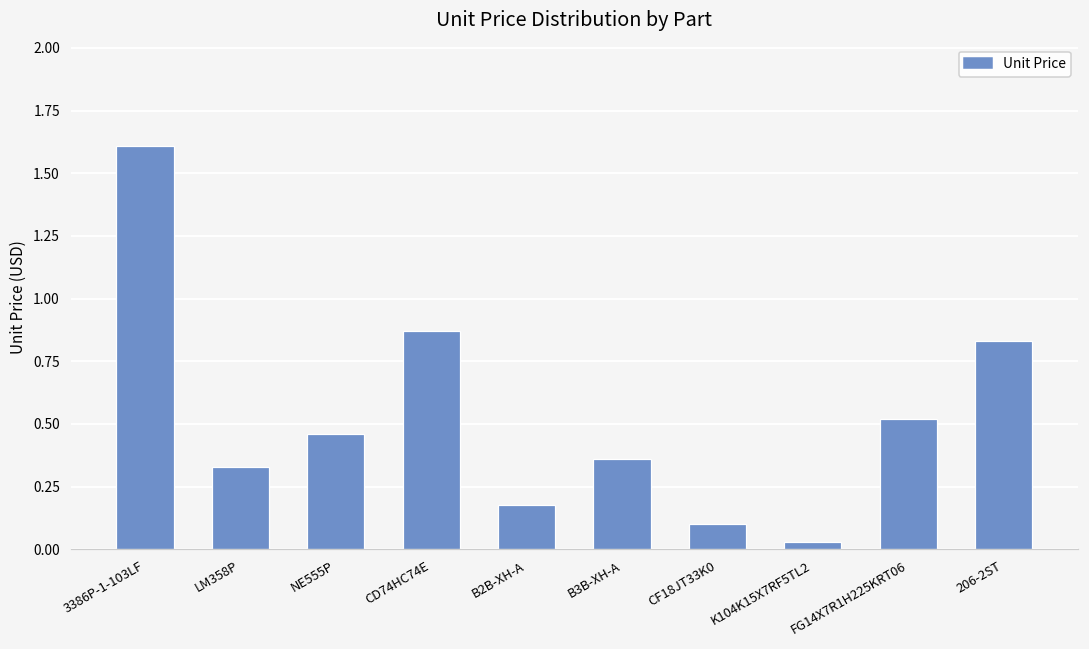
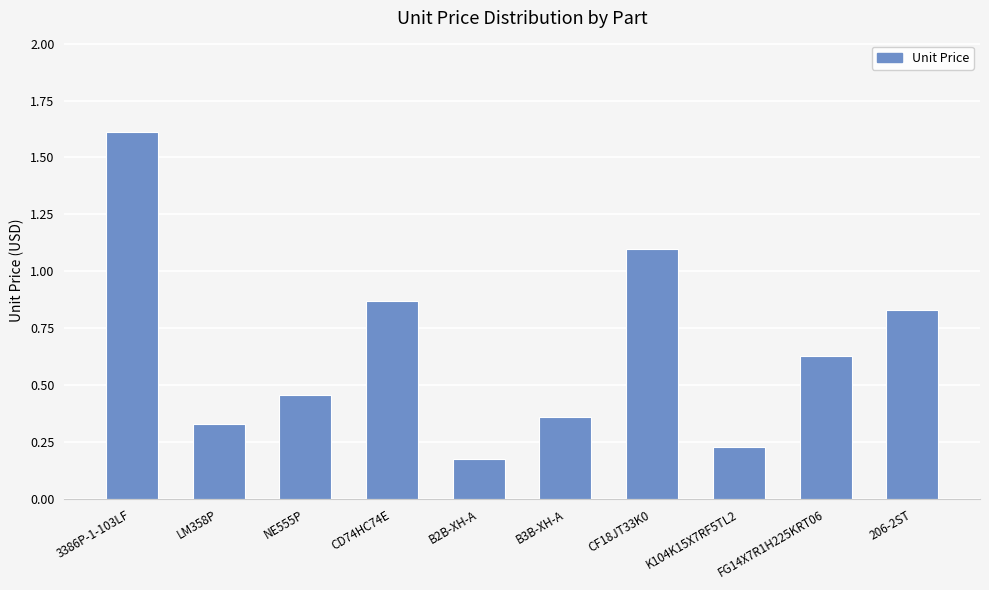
CF18JT33K0: 0.1 -> 1.1
K104K15X7RF5TL2: 0.03 -> 0.23
FG14X7R1H225KRT06: 0.52 -> 0.63
